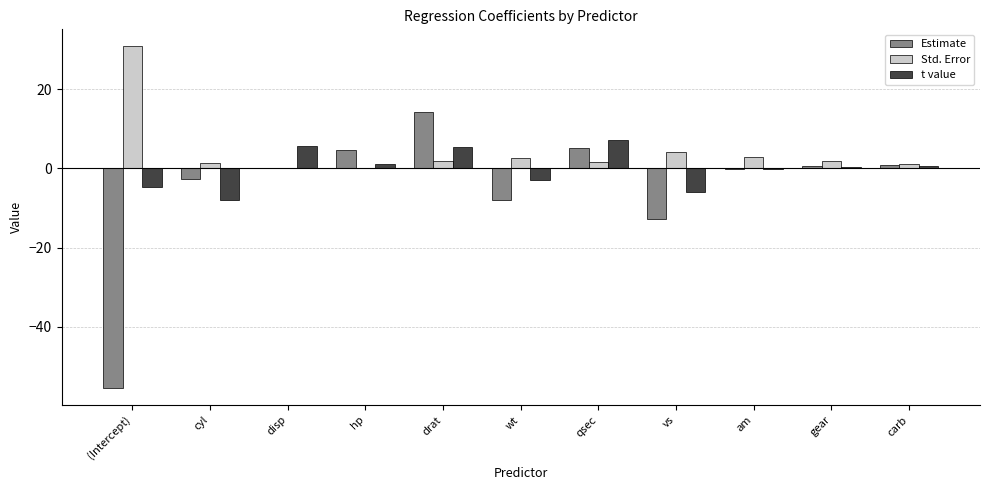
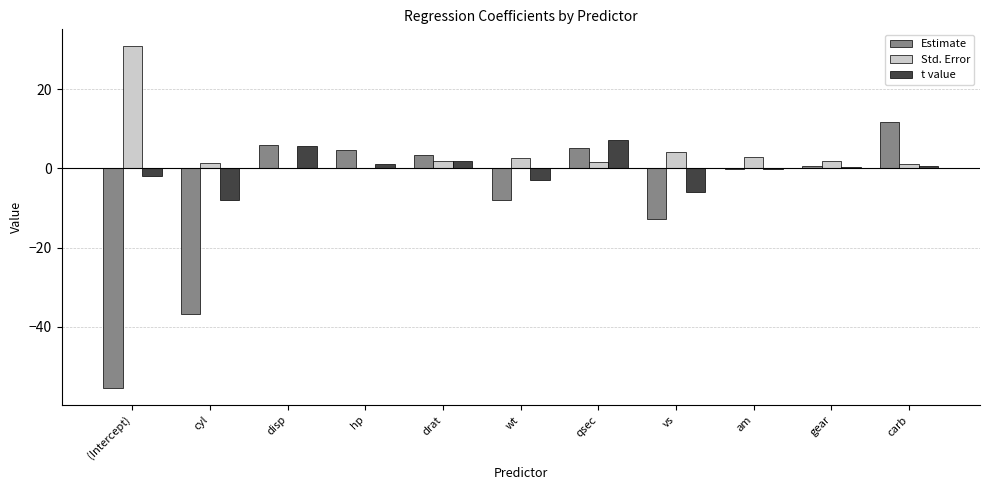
t value, (Intercept): -5 -> -2
Estimate, cyl: -3 -> -37
Estimate, disp: 0 -> 6
Estimate, drat: 14 -> 3
t value, drat: 5 -> 2
Estimate, carb: 1 -> 12
